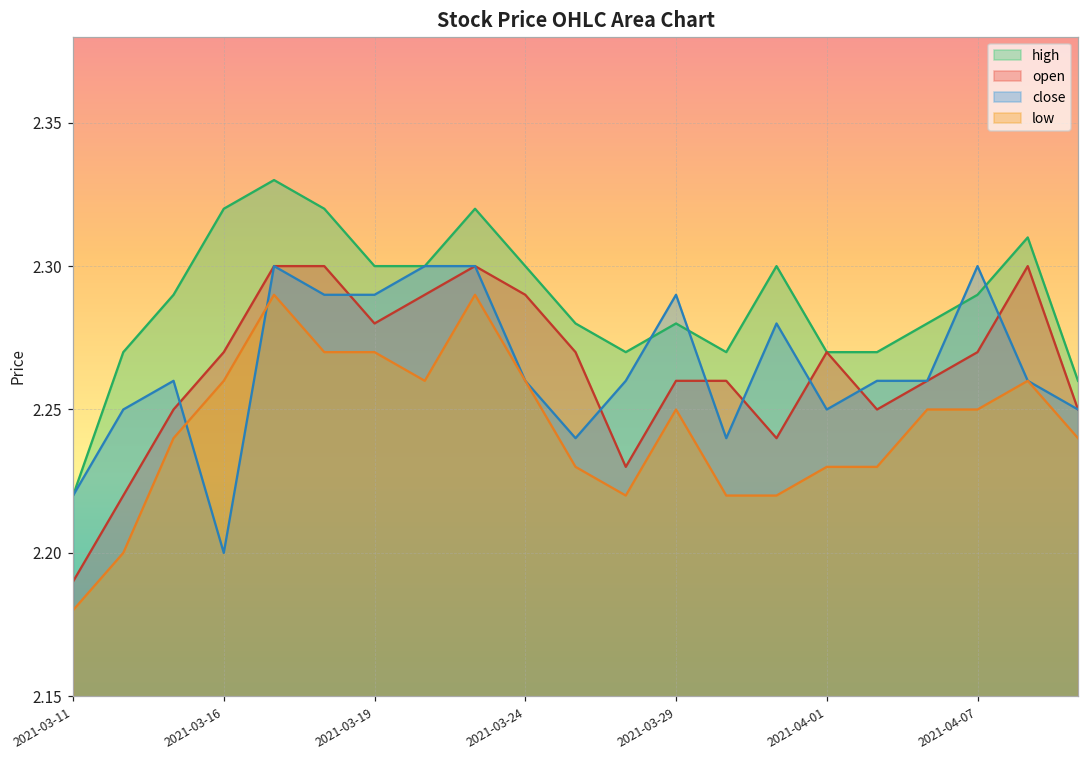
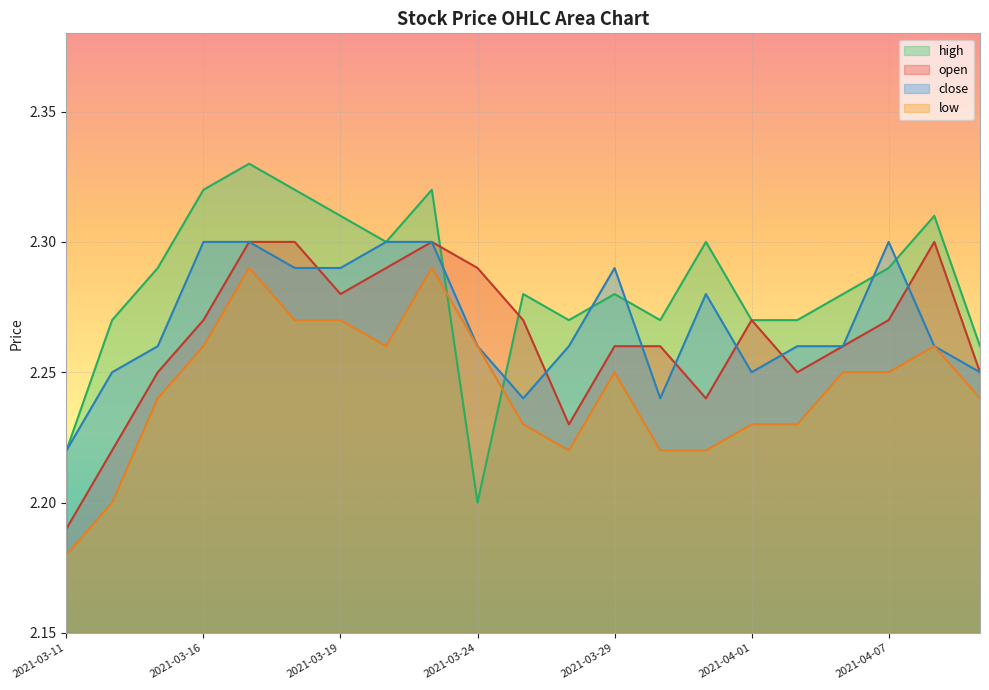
close, 2021-03-16: 2.2 -> 2.3
high, 2021-03-19: 2.30 -> 2.31
high, 2021-03-24: 2.3 -> 2.2
